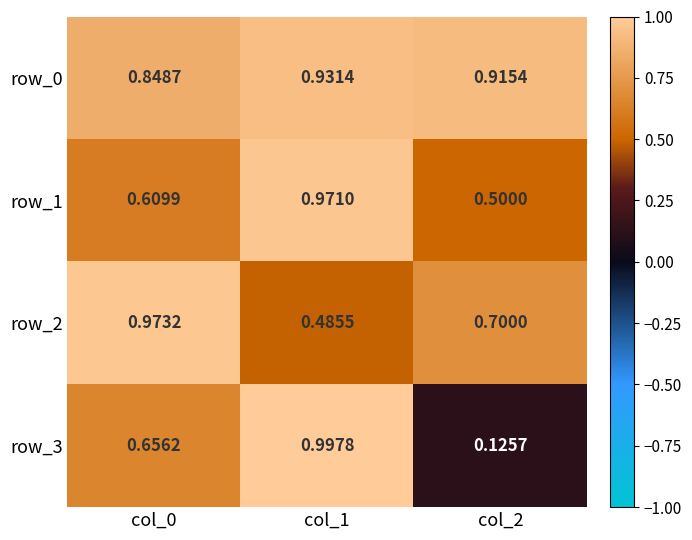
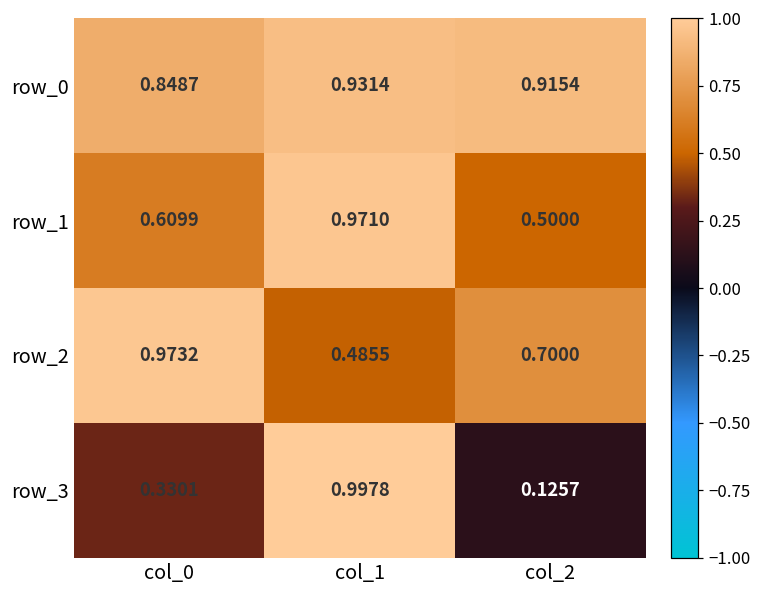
row_3, col_0: 0.6562 -> 0.3301
